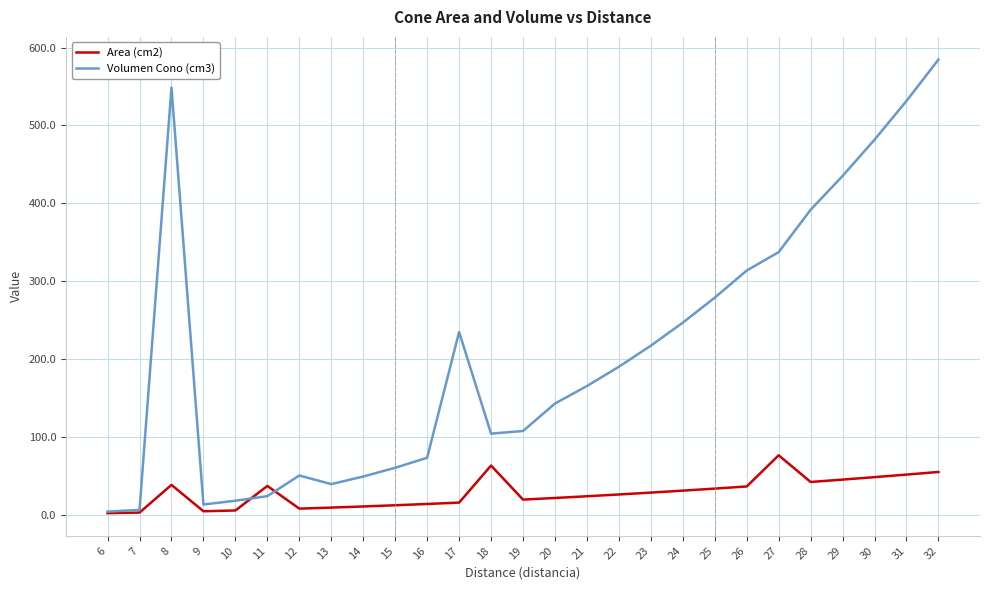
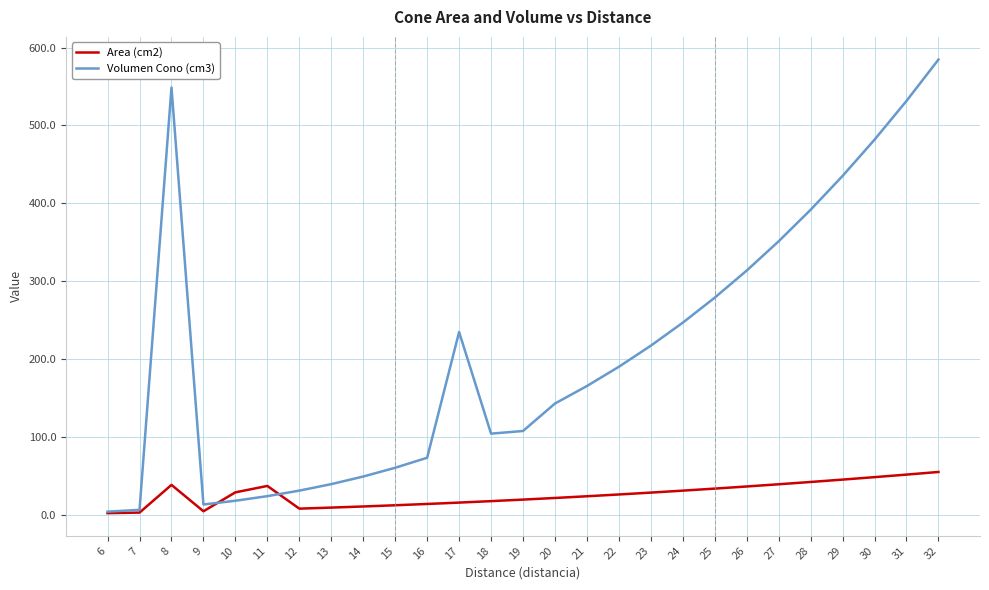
Area (cm2), 10: 10 -> 30
Volumen Cono (cm3), 12: 50 -> 30
Area (cm2), 18: 60 -> 20
Area (cm2), 27: 80 -> 40
Volumen Cono (cm3), 27: 340 -> 350
